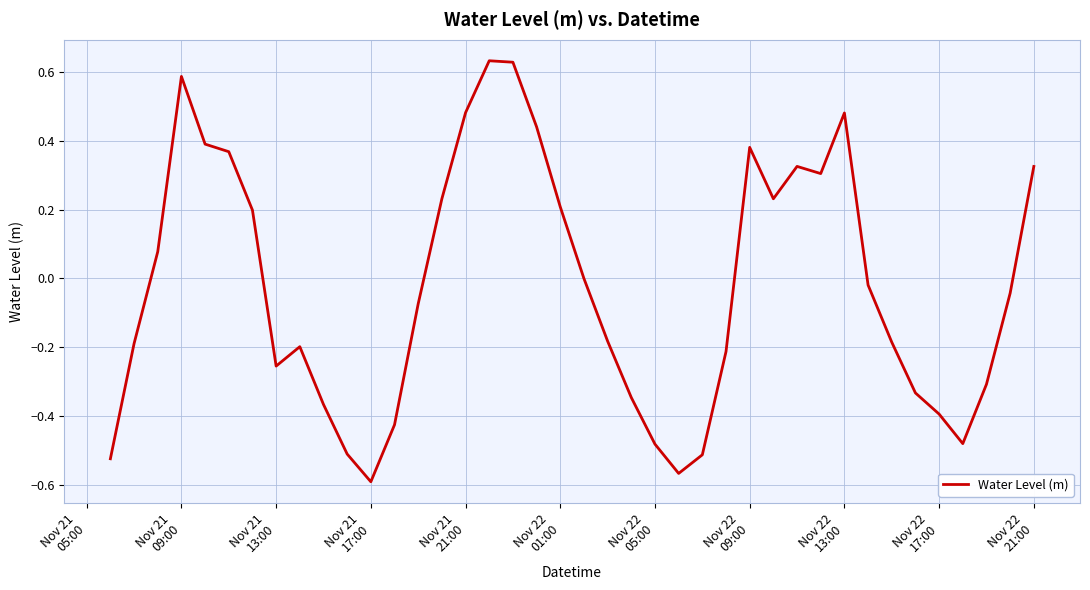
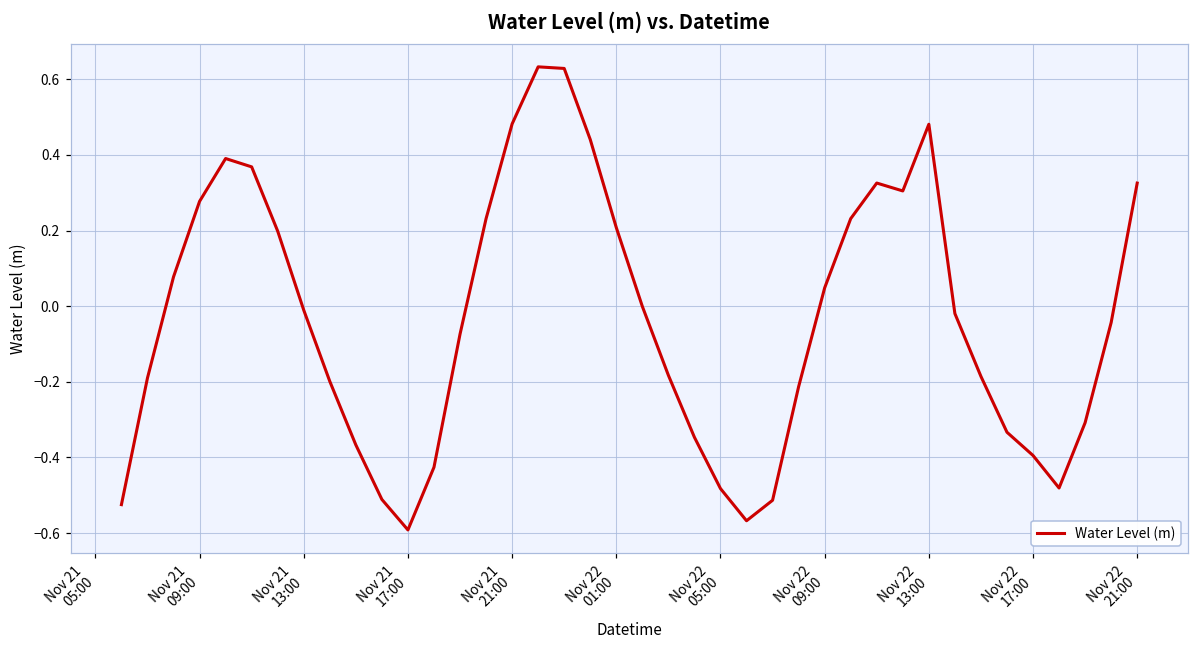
Nov 21 09:00: 0.59 -> 0.28
Nov 21 13:00: -0.26 -> -0.01
Nov 22 09:00: 0.38 -> 0.05
